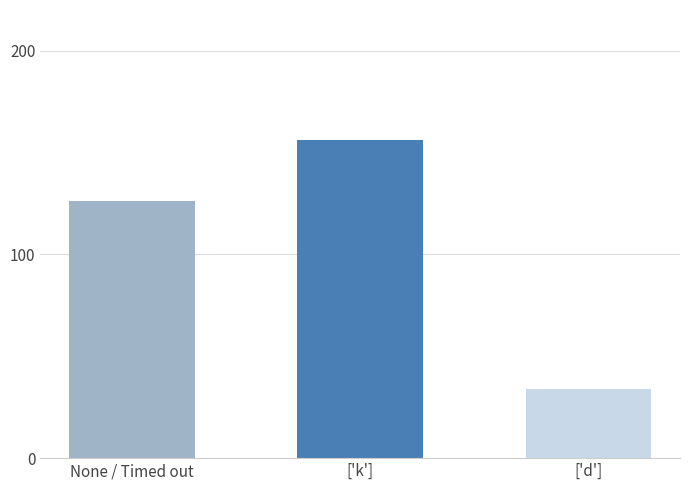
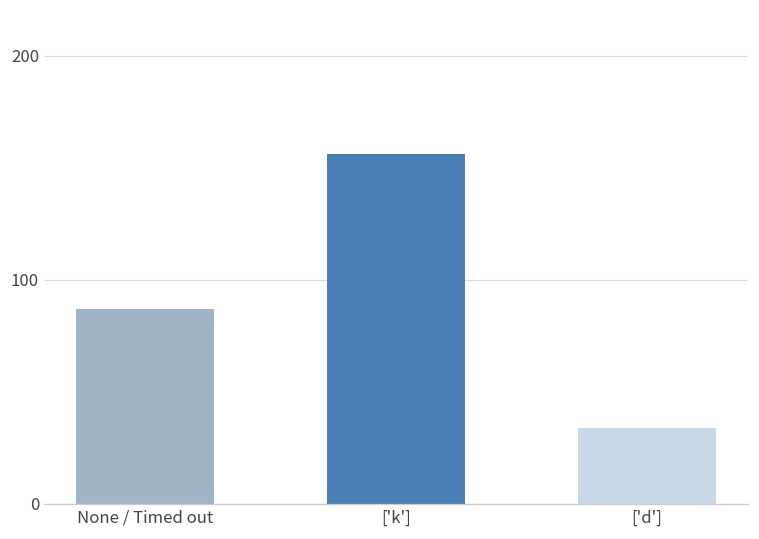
None / Timed out: 126 -> 87
